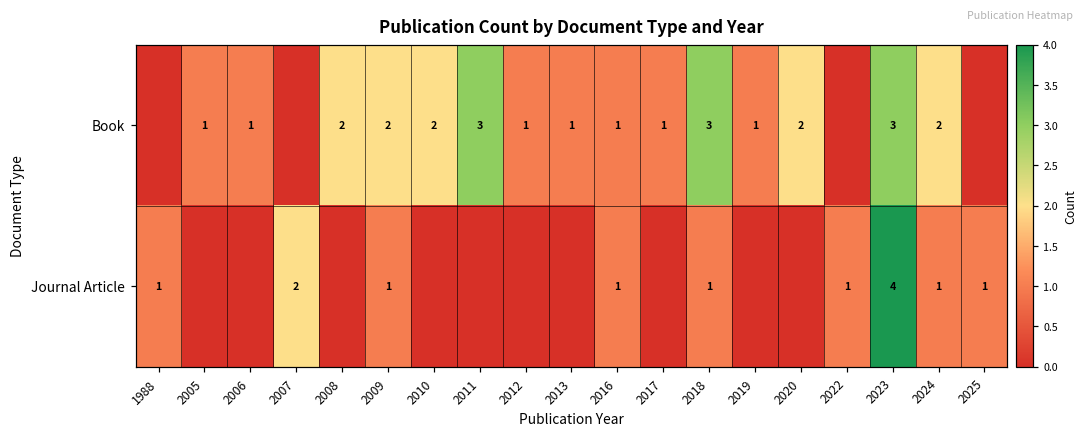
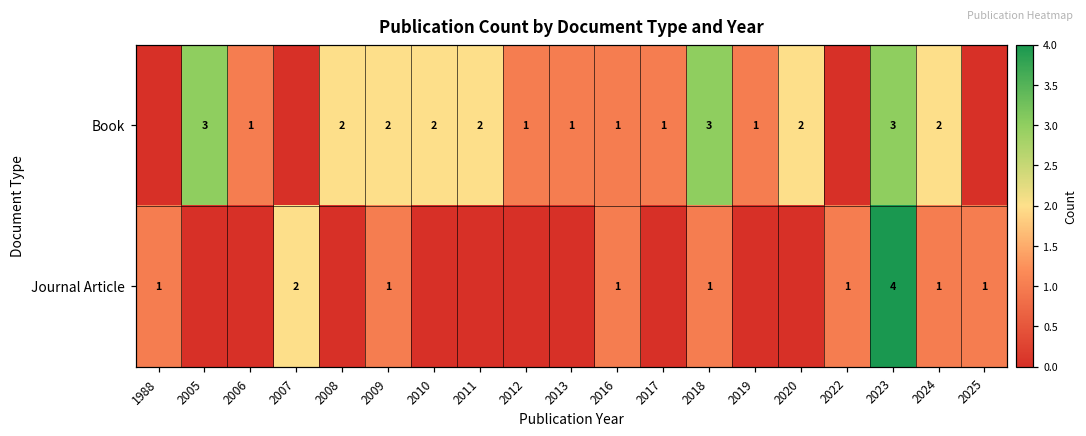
Book, 2005: 1 -> 3
Book, 2011: 3 -> 2
